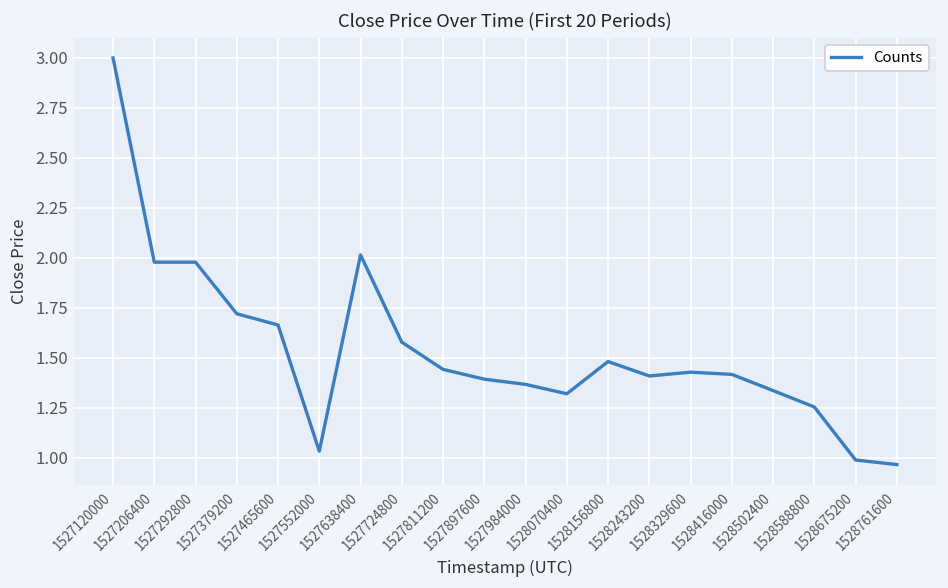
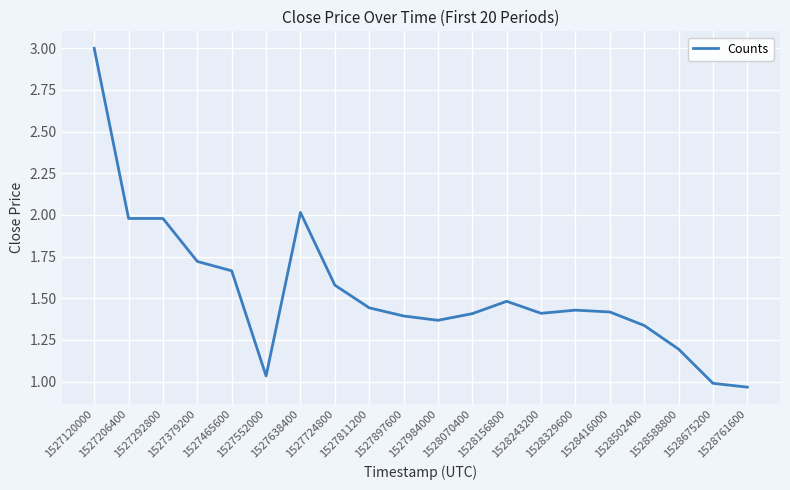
1528070400: 1.32 -> 1.41
1528588800: 1.26 -> 1.20
